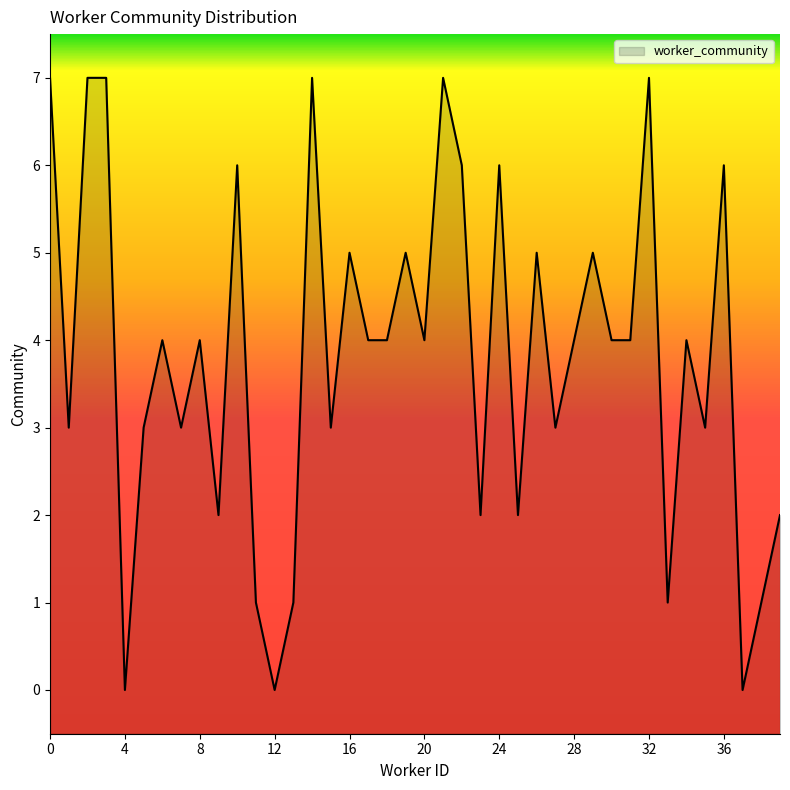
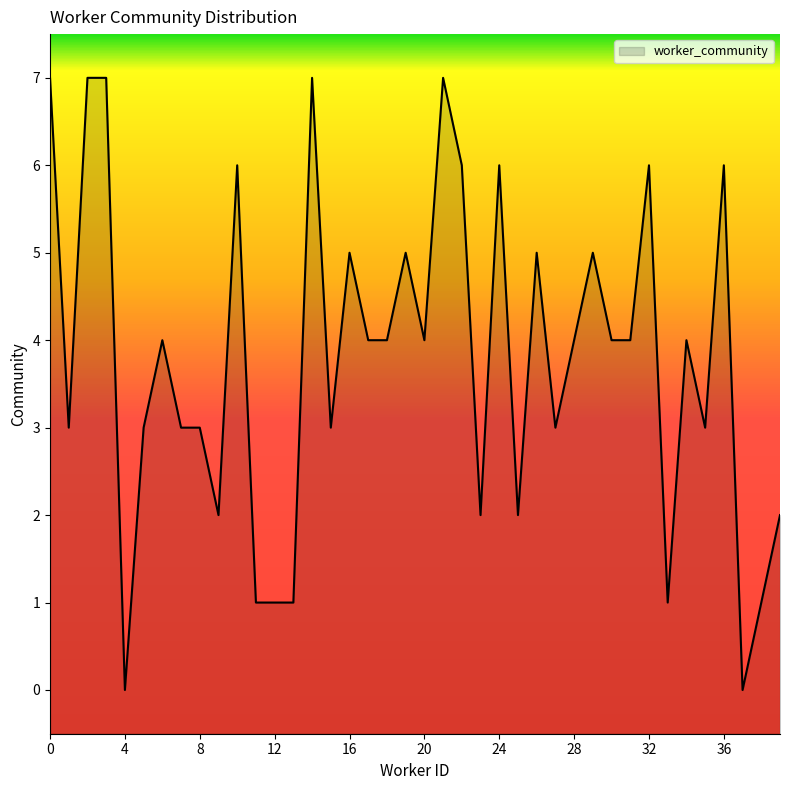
8: 4 -> 3
12: 0 -> 1
32: 7 -> 6
